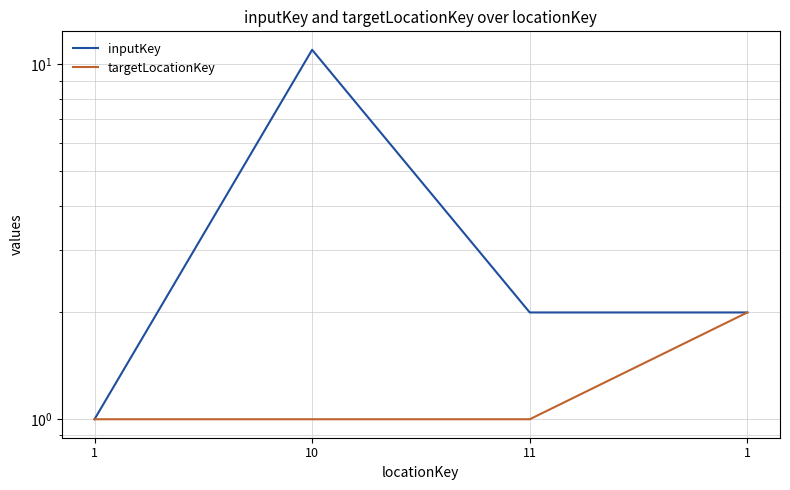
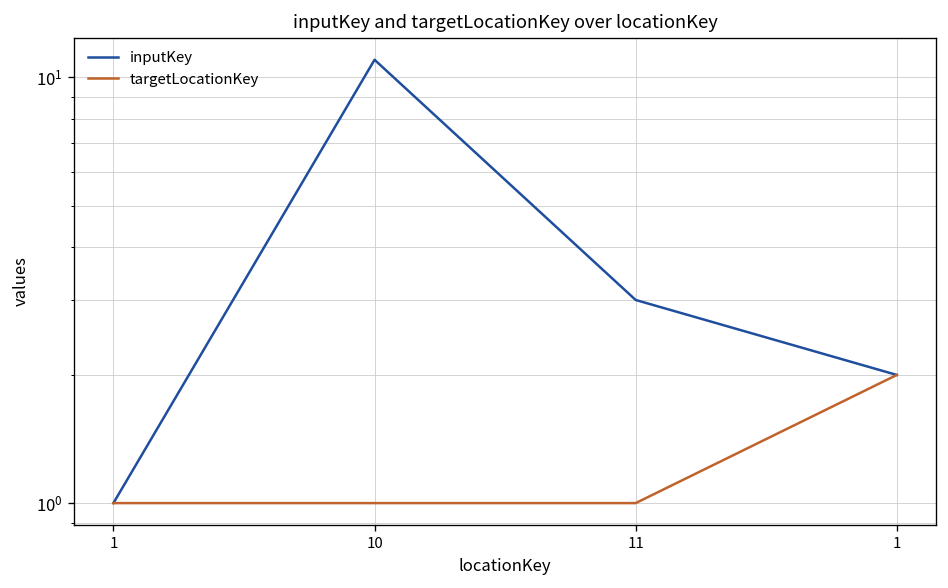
inputKey, 11: 2 -> 3
